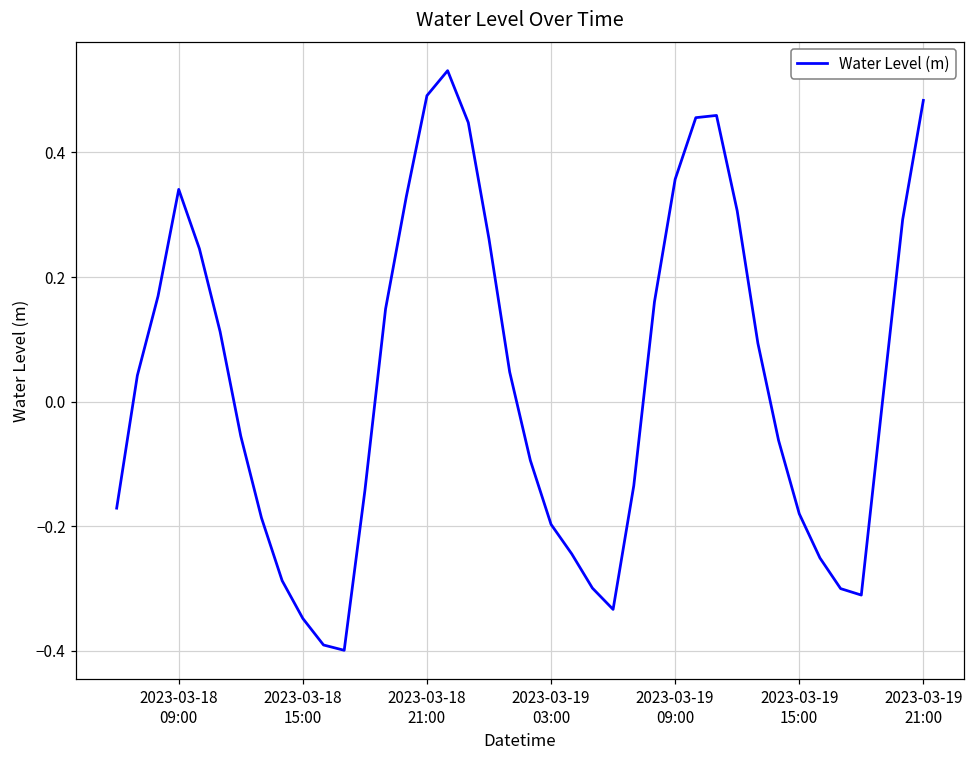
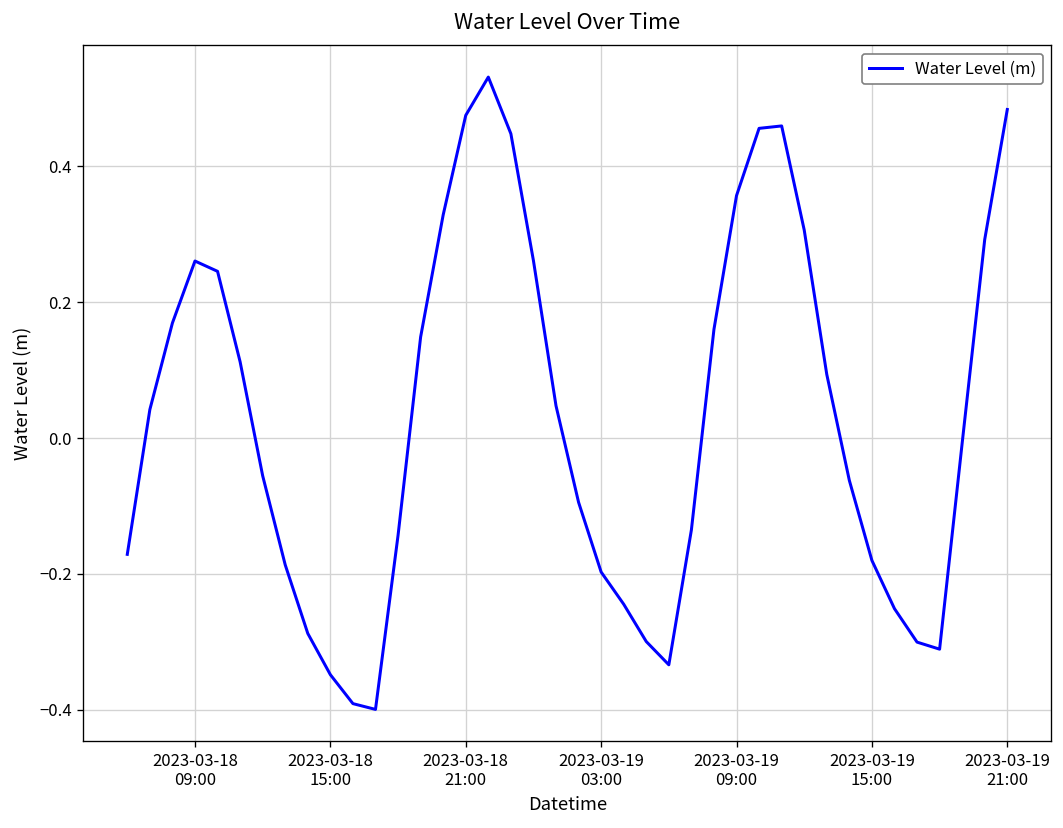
2023-03-18 09:00: 0.34 -> 0.26
2023-03-18 21:00: 0.49 -> 0.48
